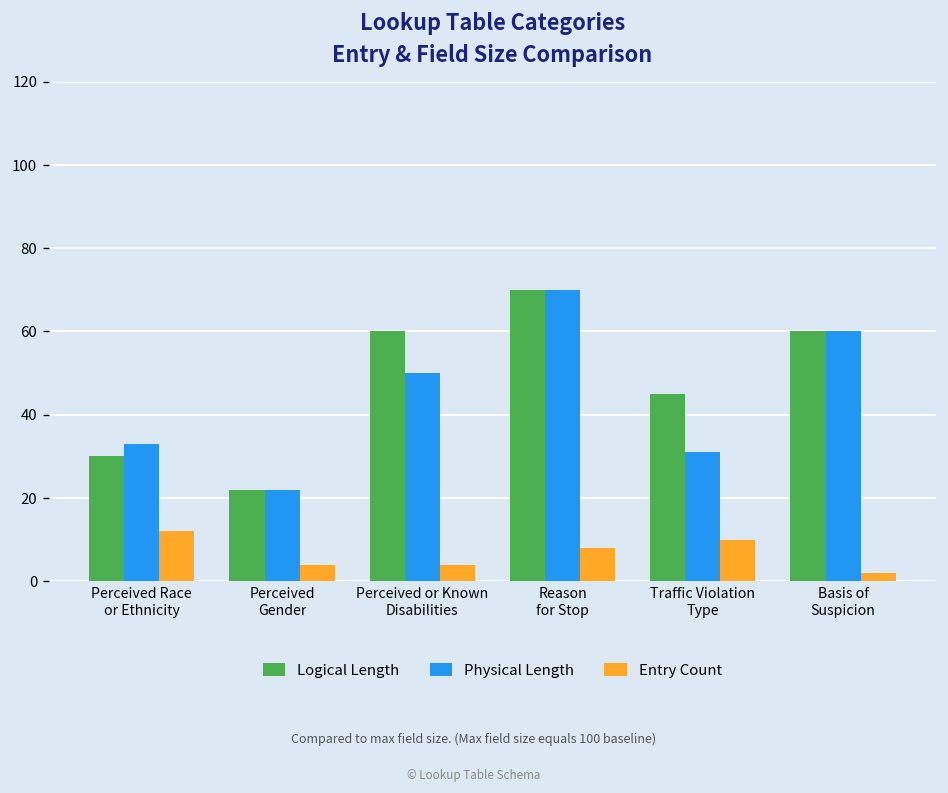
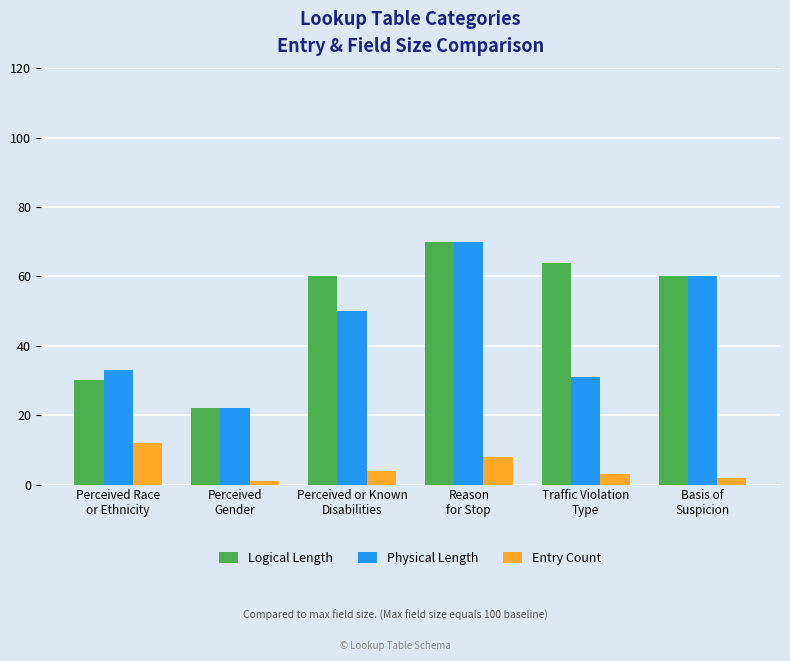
Entry Count, Perceived Gender: 4 -> 1
Logical Length, Traffic Violation Type: 45 -> 64
Entry Count, Traffic Violation Type: 10 -> 3
